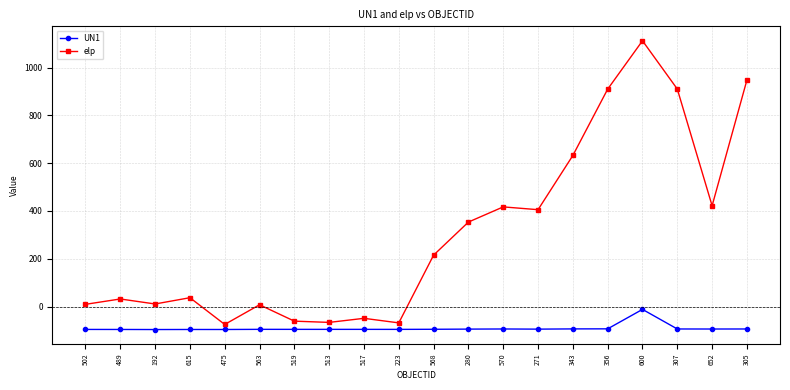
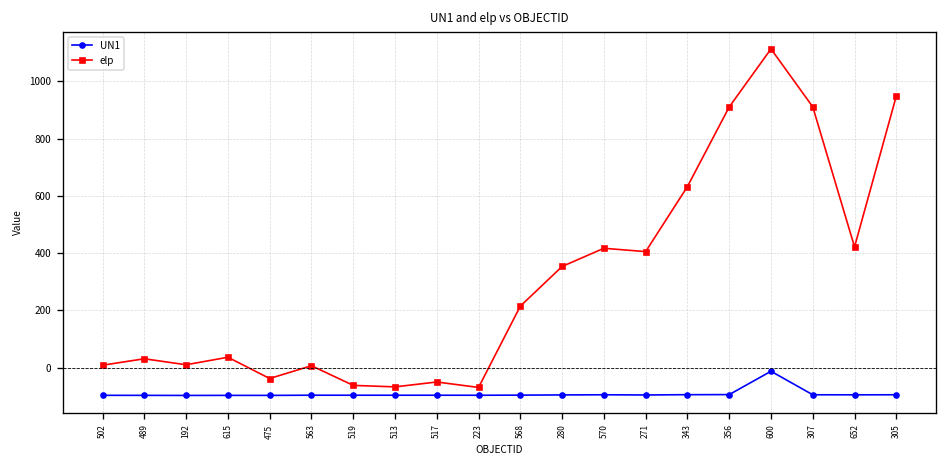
elp, 475: -80 -> -40
